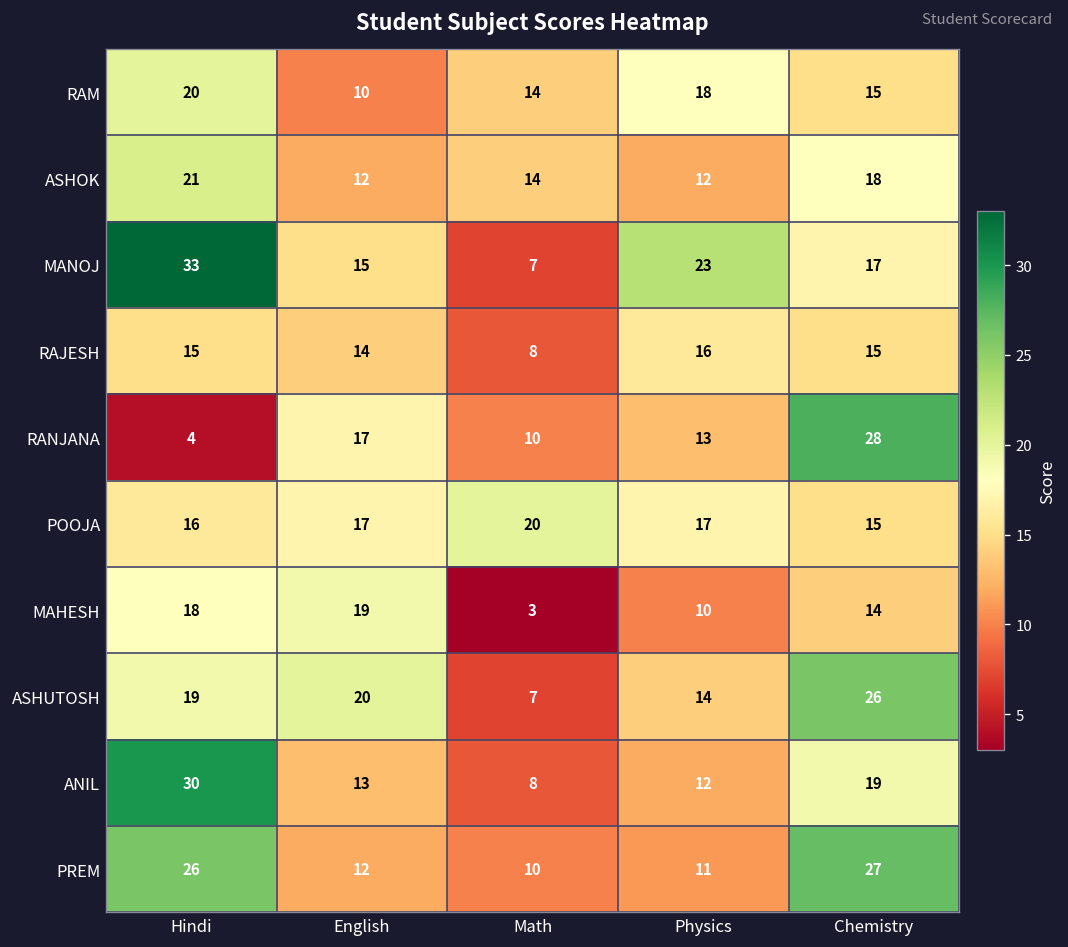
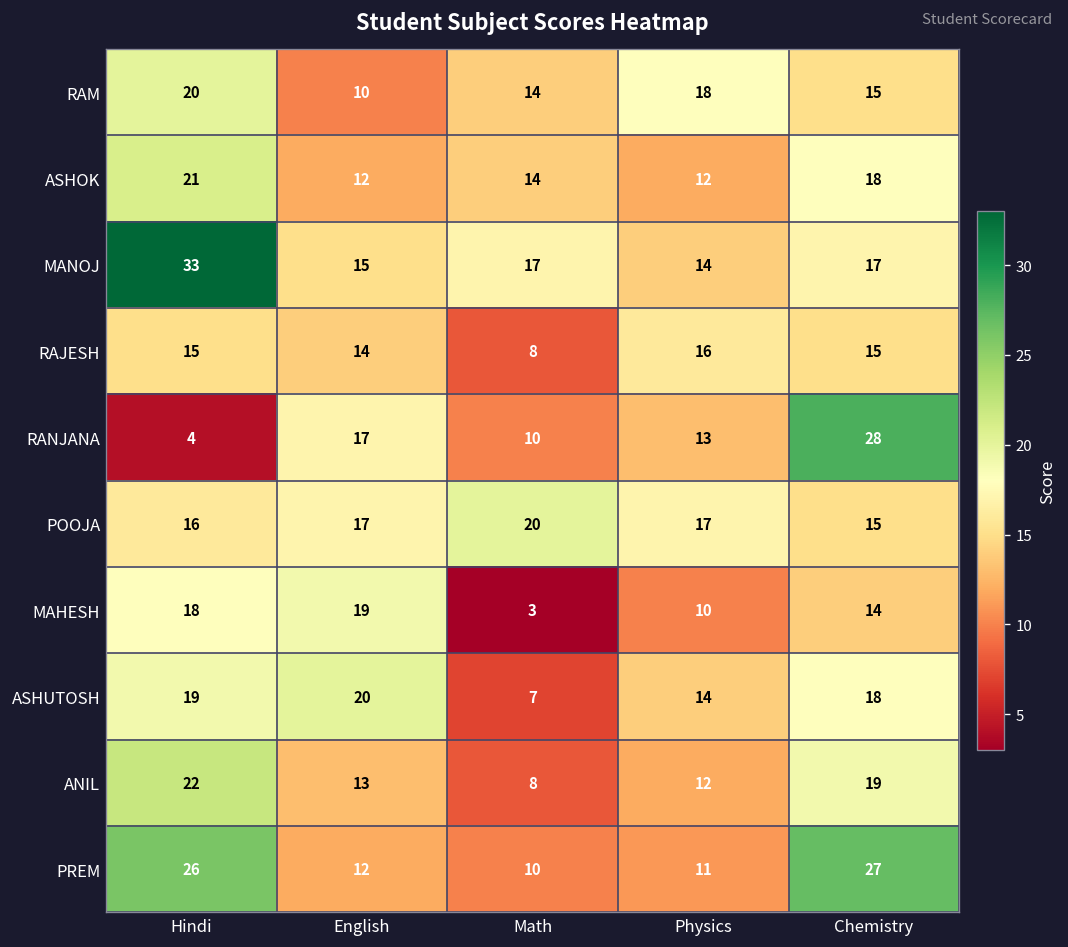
MANOJ, Math: 7 -> 17
MANOJ, Physics: 23 -> 14
ASHUTOSH, Chemistry: 26 -> 18
ANIL, Hindi: 30 -> 22
